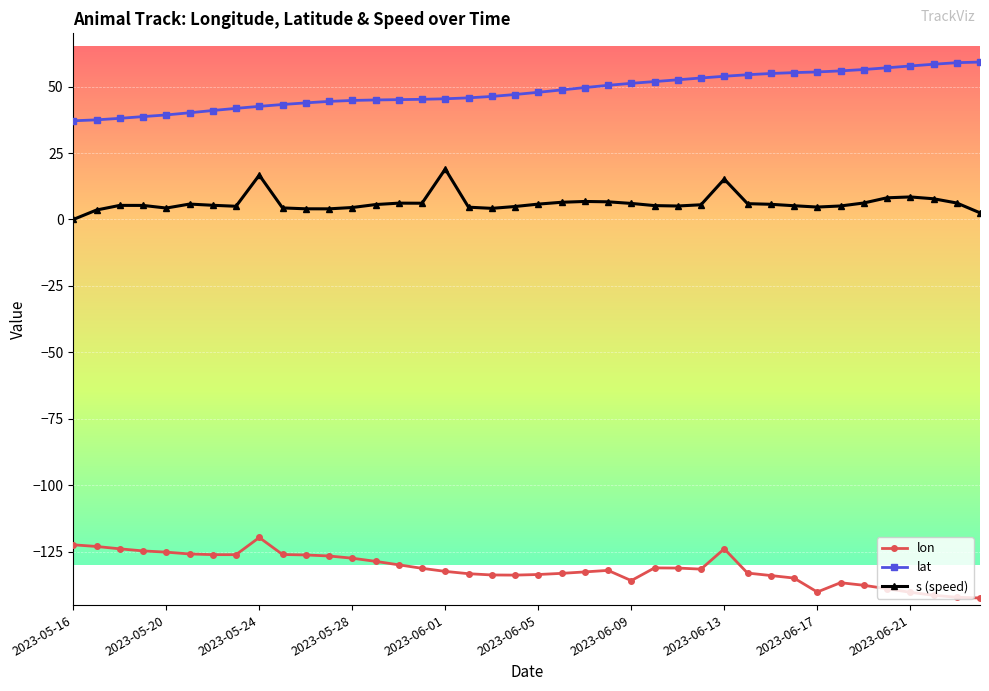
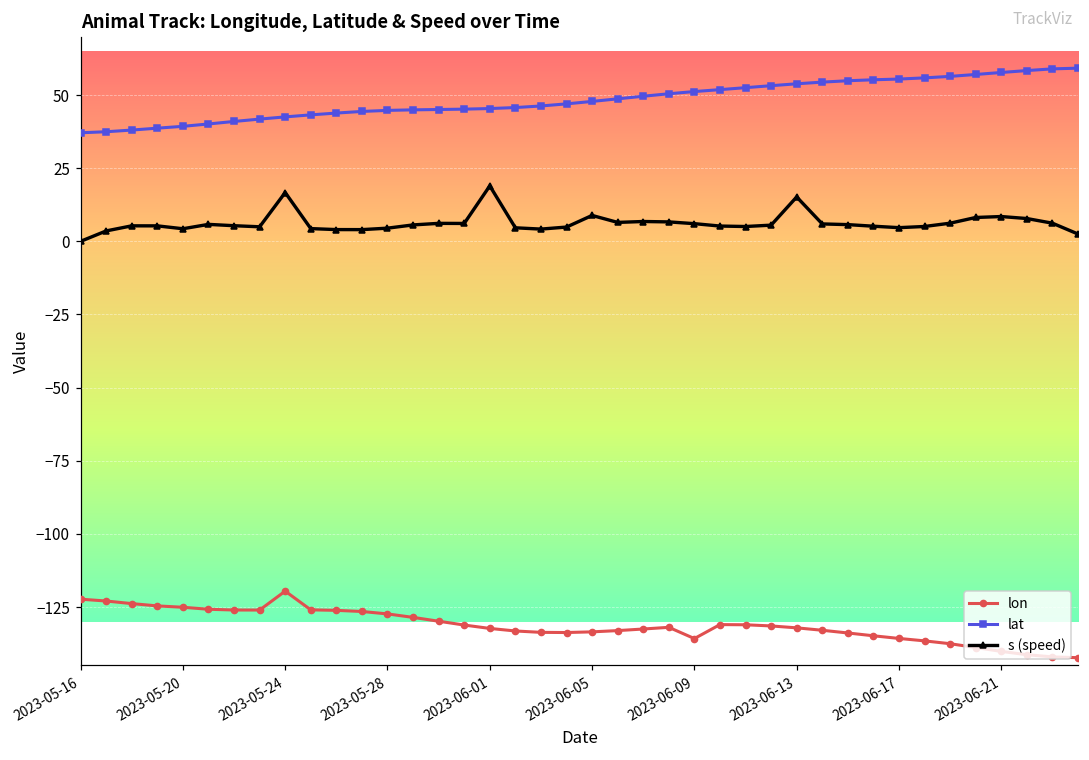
s (speed), 2023-06-05: 6 -> 9
lon, 2023-06-13: -124 -> -132
lon, 2023-06-17: -140 -> -136
